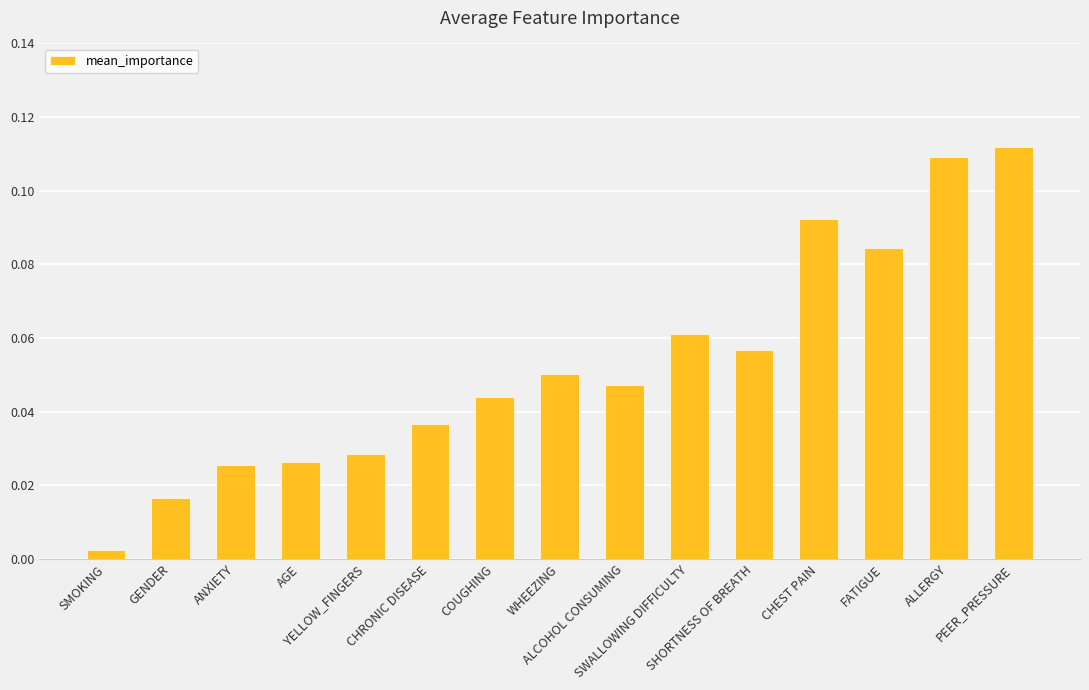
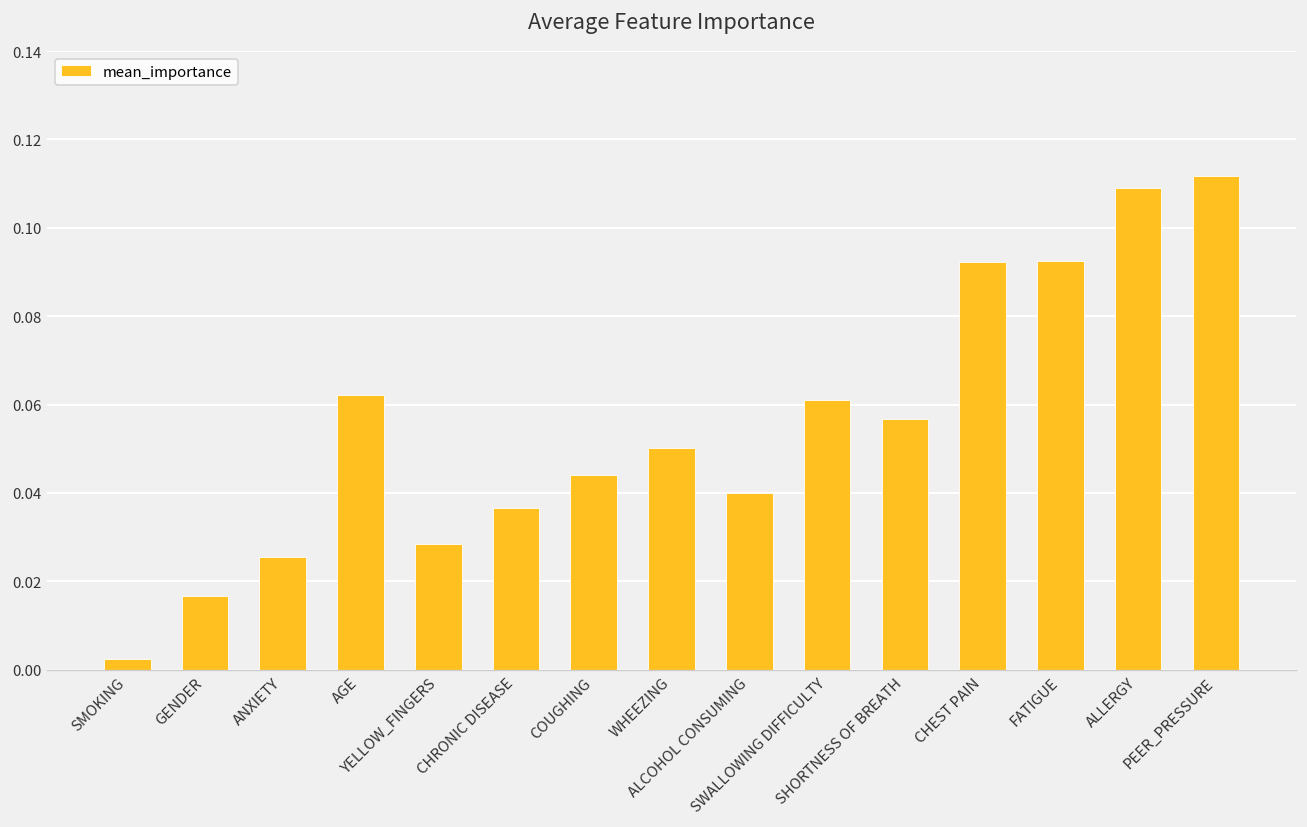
AGE: 0.026 -> 0.062
ALCOHOL CONSUMING: 0.047 -> 0.040
FATIGUE: 0.084 -> 0.092
